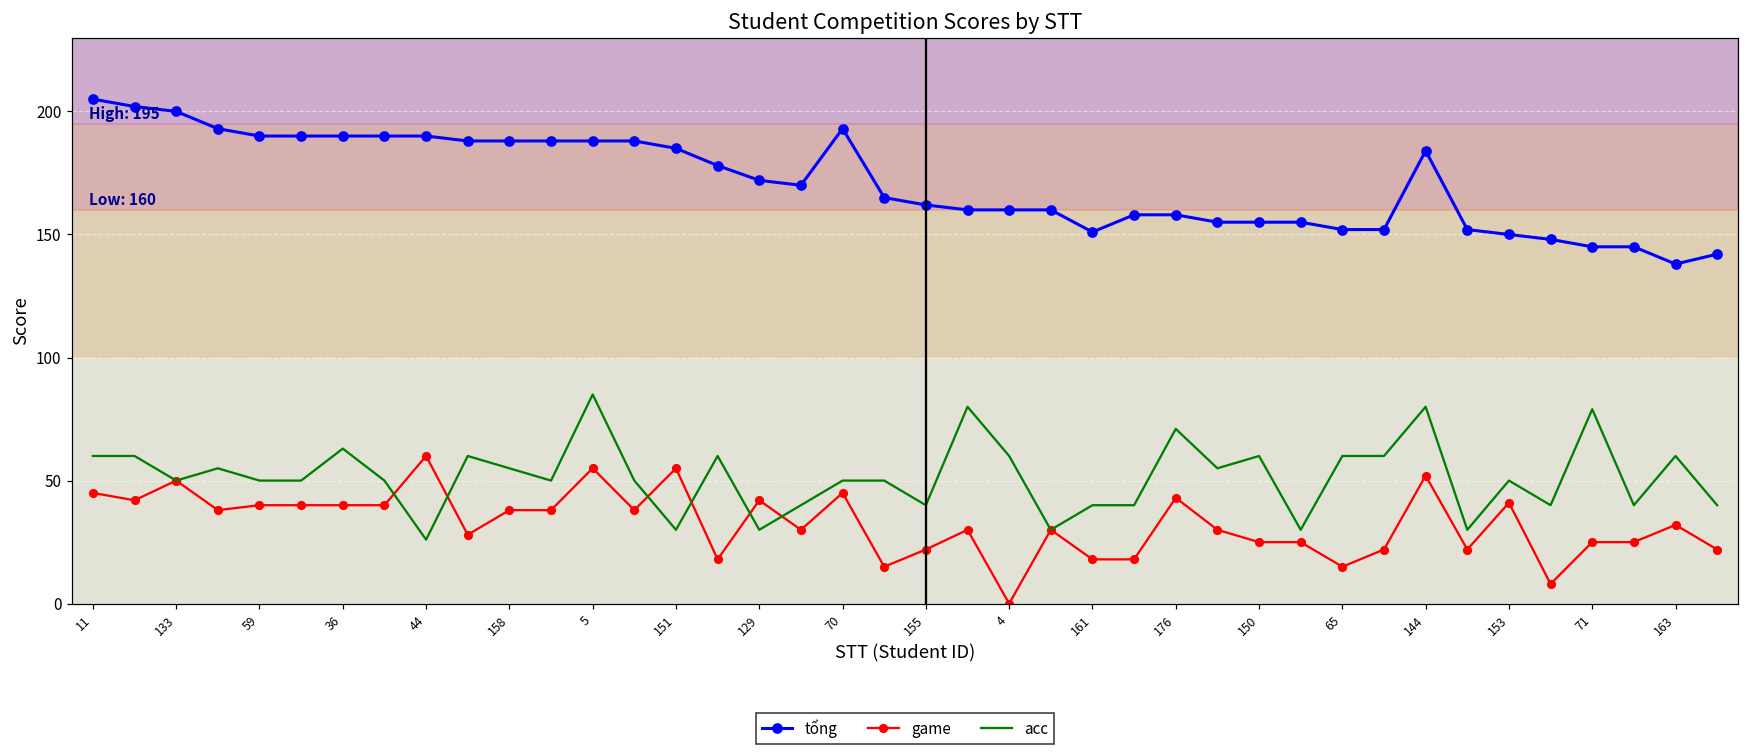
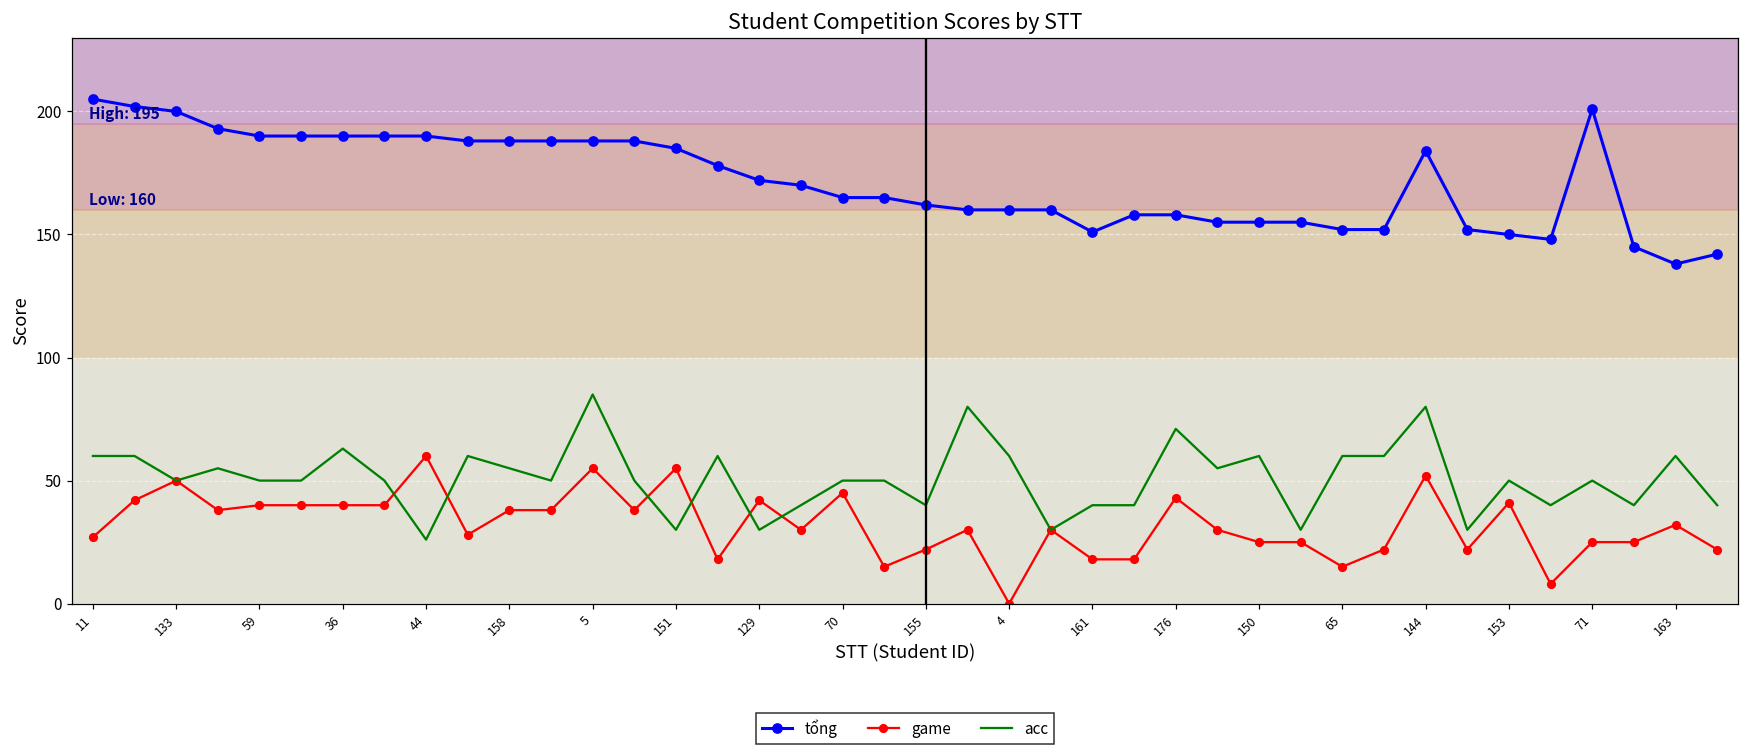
game, 11: 45 -> 27
tổng, 70: 193 -> 165
tổng, 71: 145 -> 201
acc, 71: 79 -> 50
